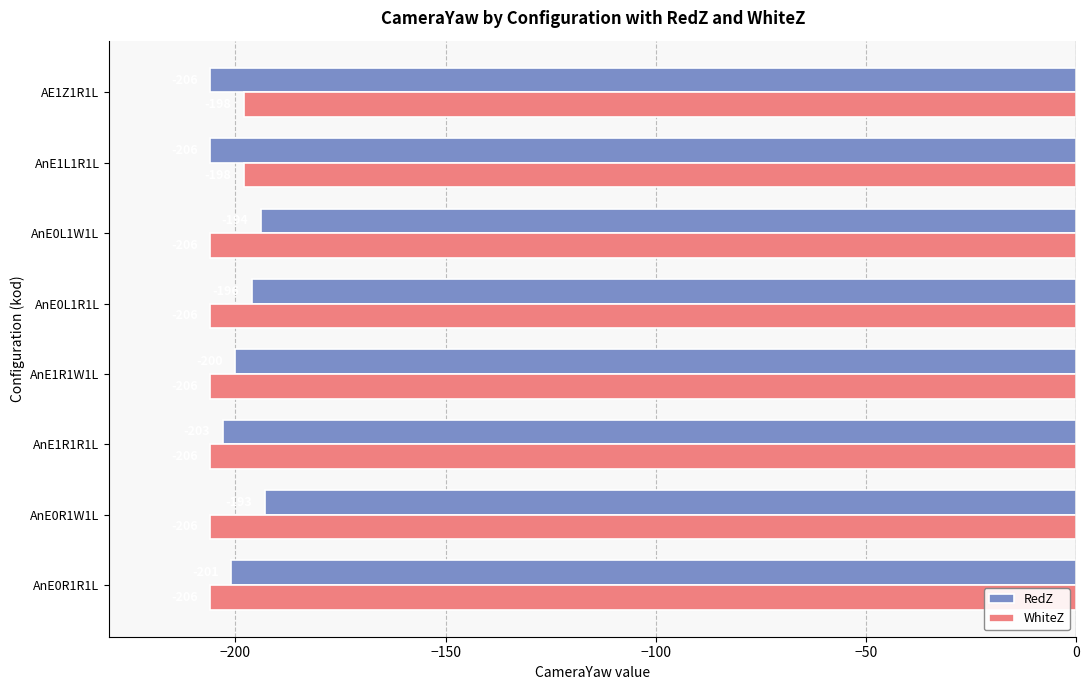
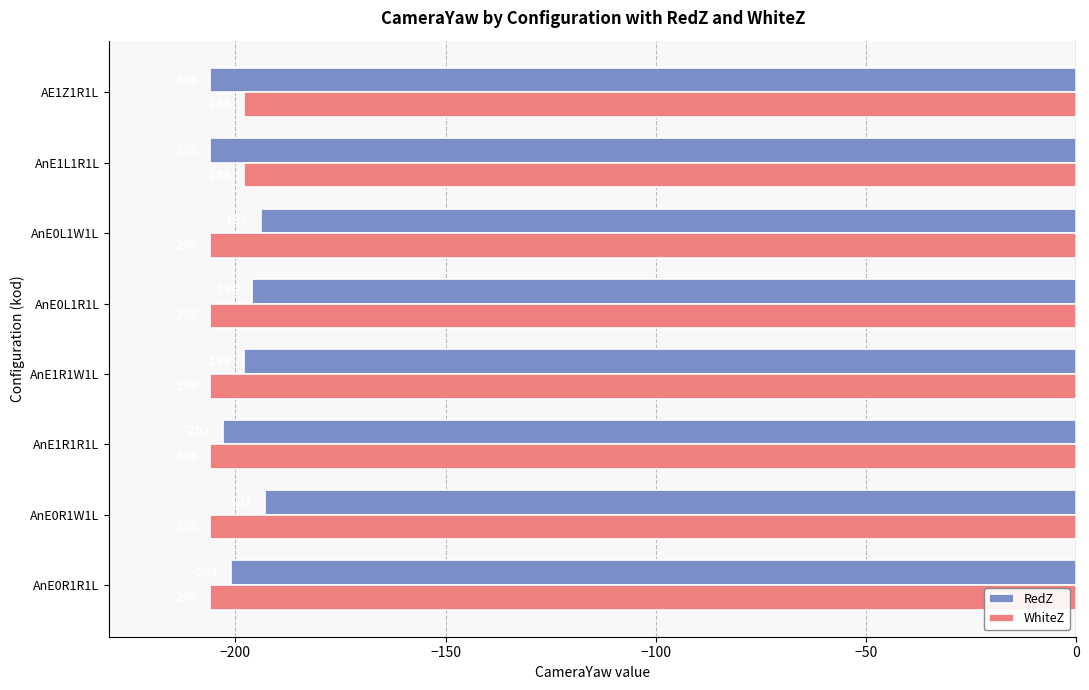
RedZ, AnE1R1W1L: -200 -> -198
